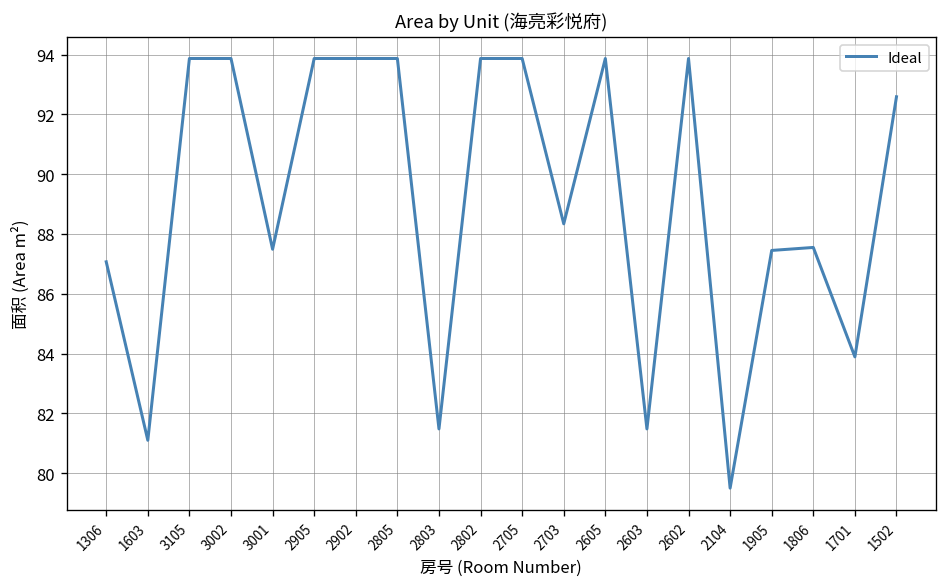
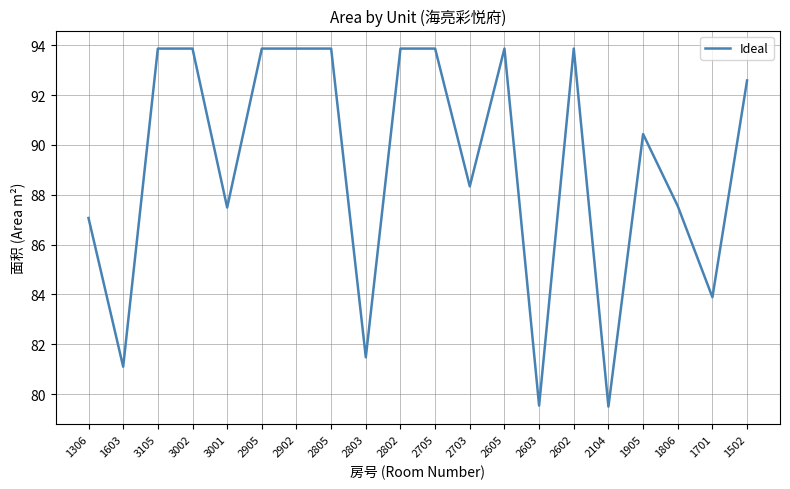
2603: 81.5 -> 79.5
1905: 87.5 -> 90.4
